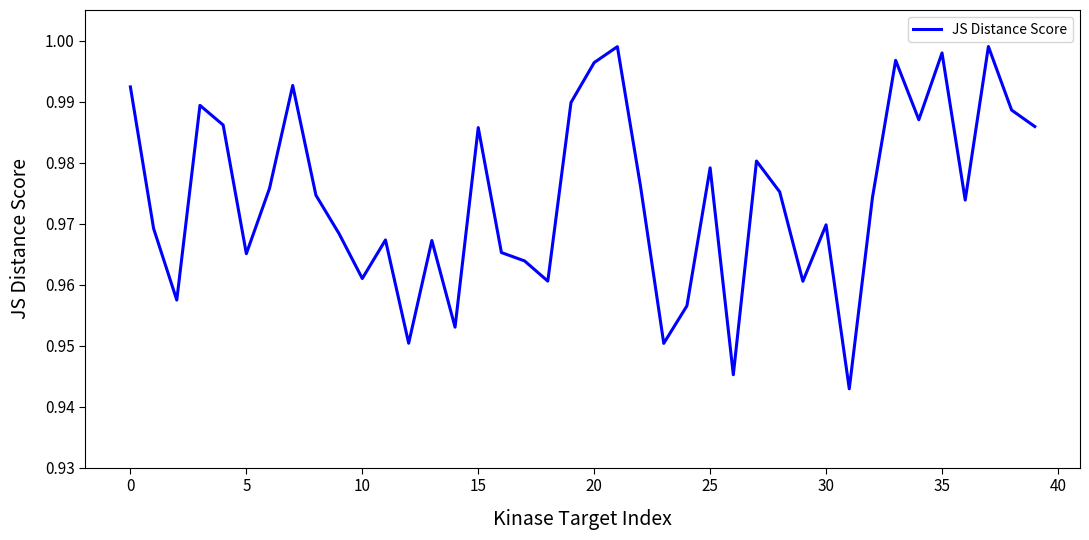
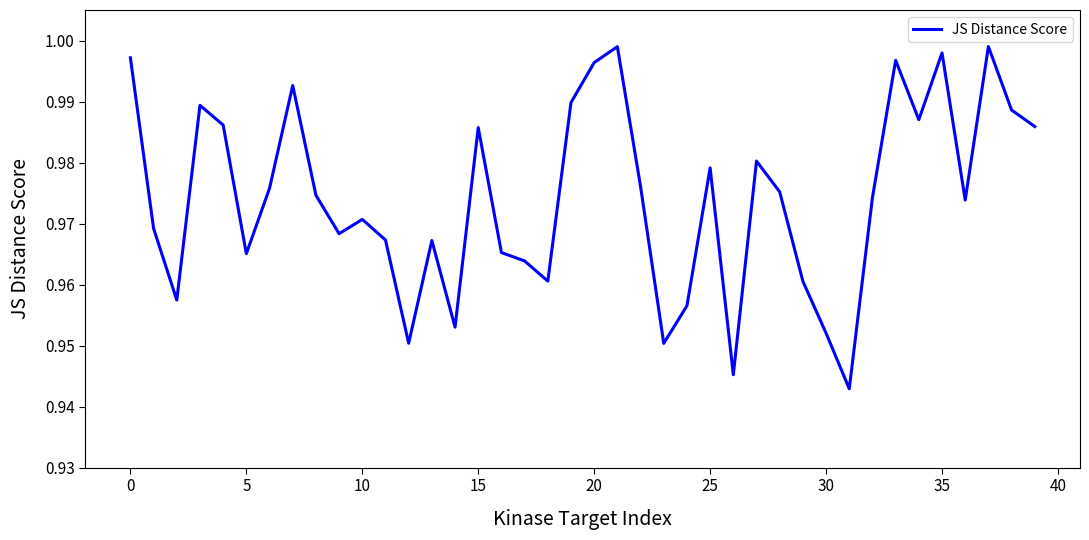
0: 0.992 -> 0.997
10: 0.961 -> 0.971
30: 0.970 -> 0.952
